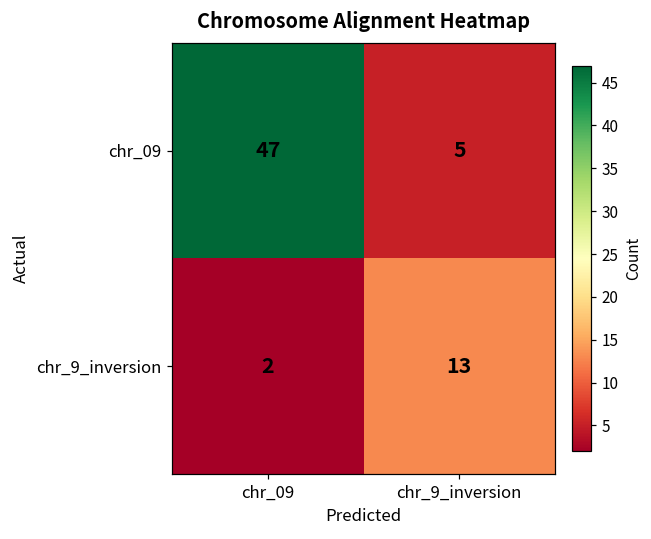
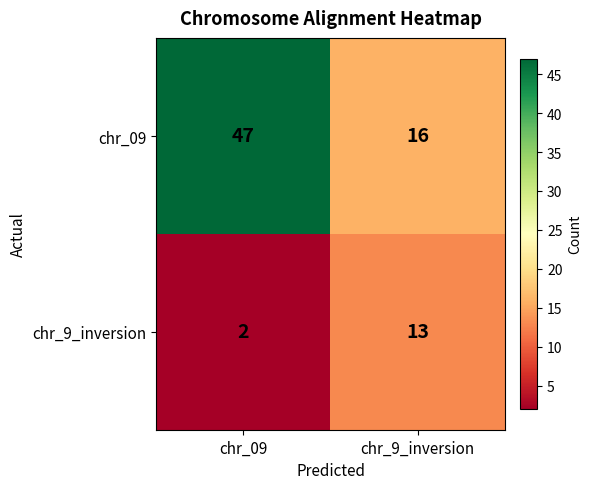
chr_09, chr_9_inversion: 5 -> 16
